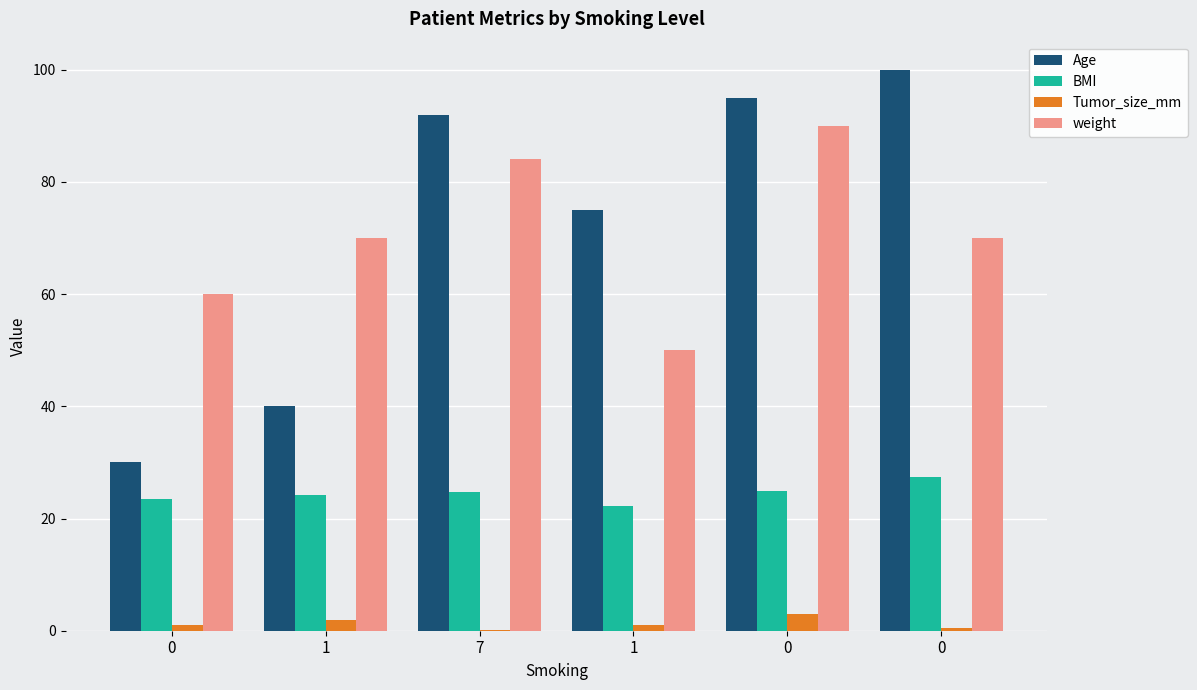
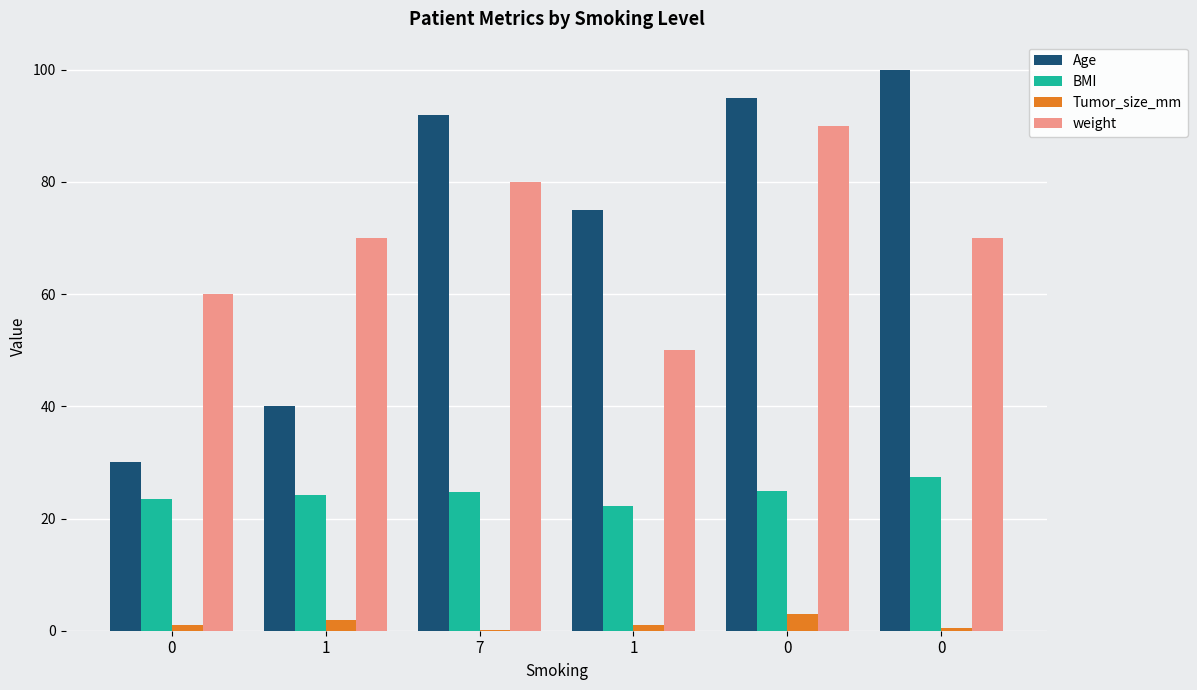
weight, 7: 84 -> 80
